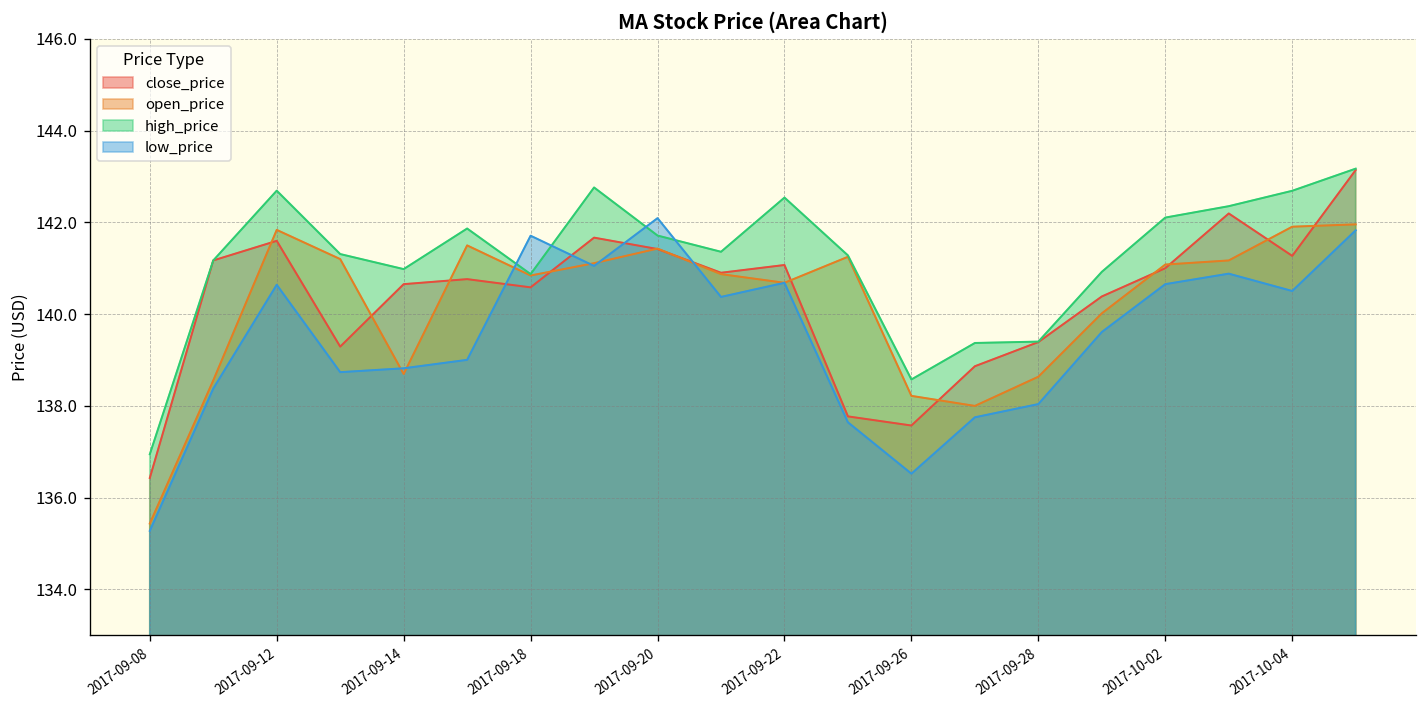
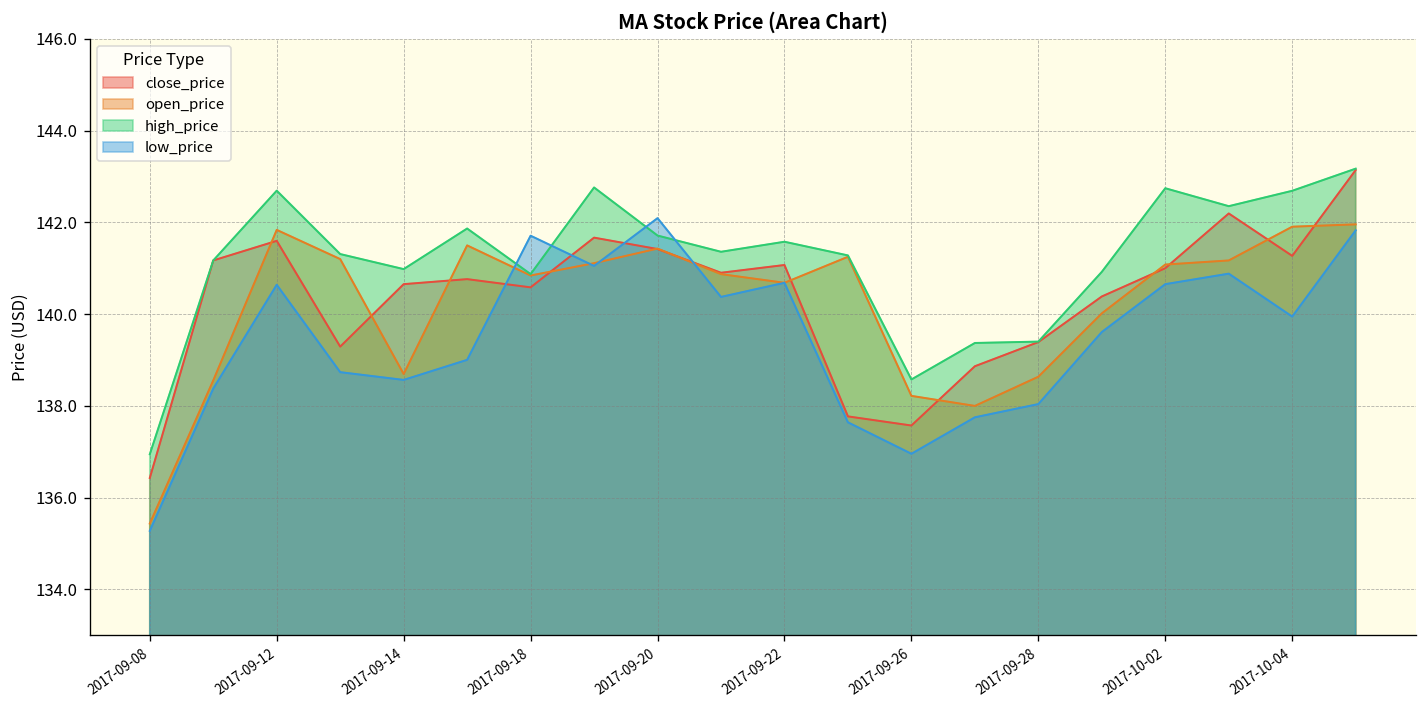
low_price, 2017-09-14: 138.8 -> 138.6
high_price, 2017-09-22: 142.5 -> 141.6
low_price, 2017-09-26: 136.5 -> 137.0
high_price, 2017-10-02: 142.1 -> 142.7
low_price, 2017-10-04: 140.5 -> 139.9
